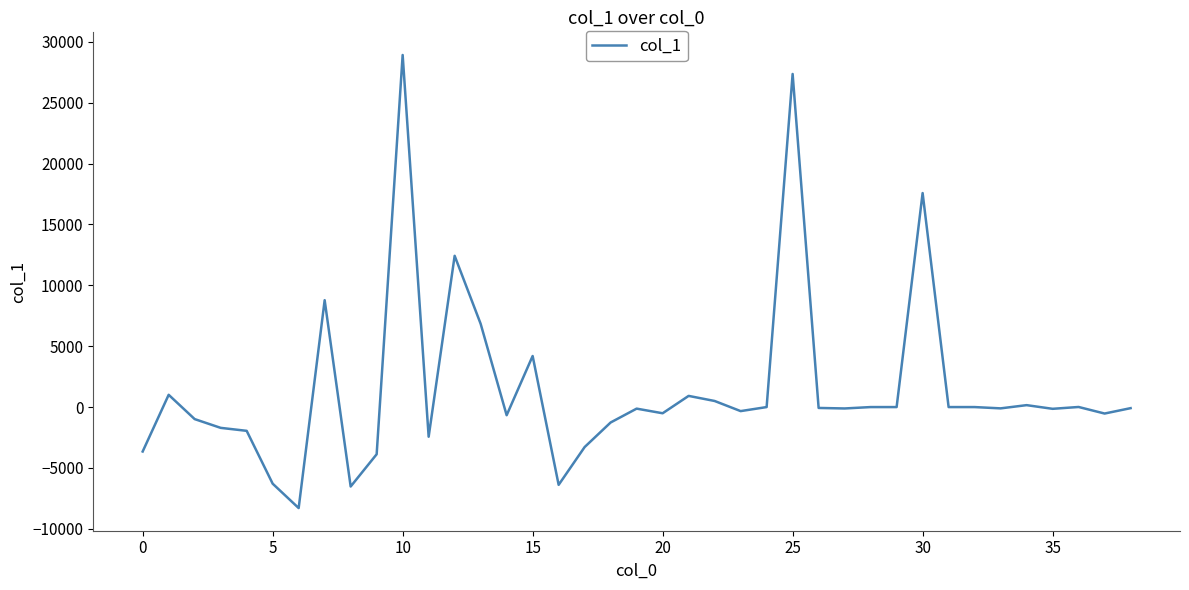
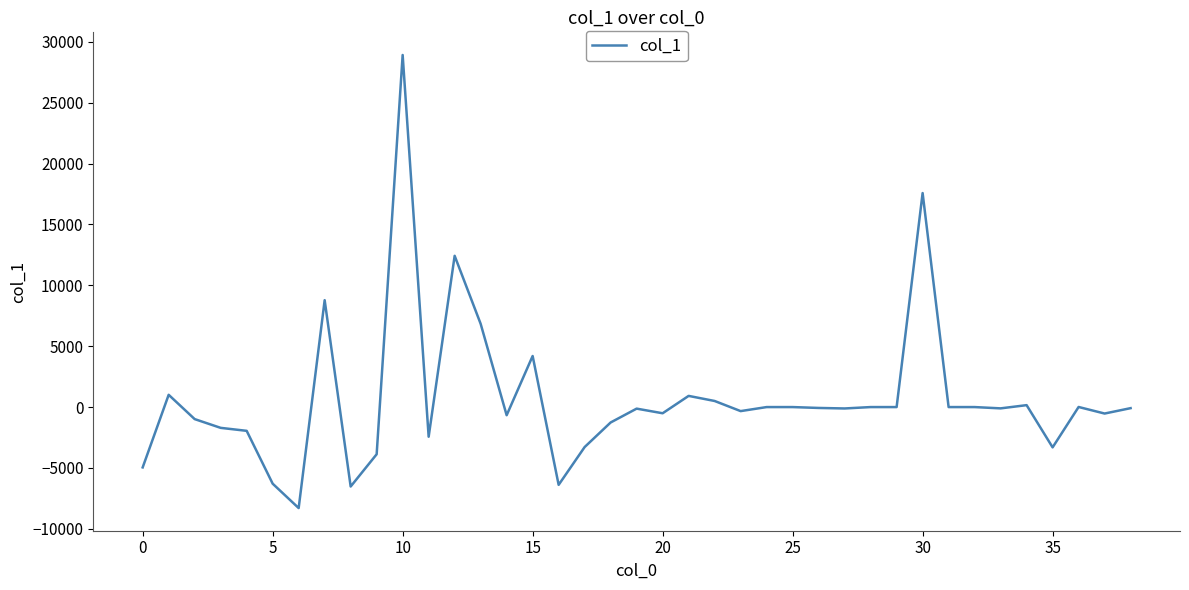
0: -3600 -> -5000
25: 27400 -> 0
35: -100 -> -3300
